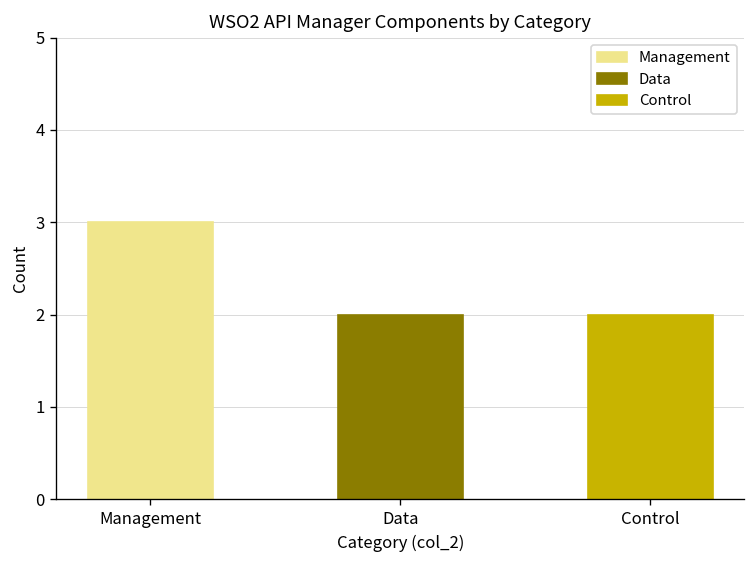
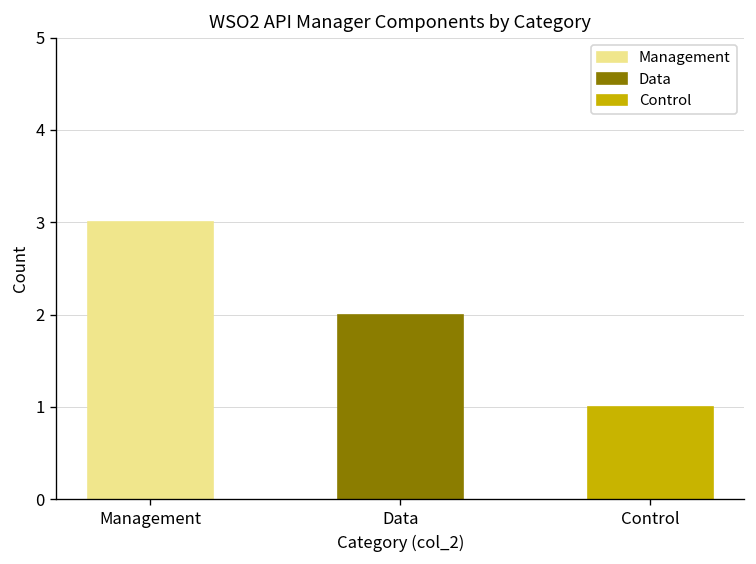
Control: 2 -> 1
